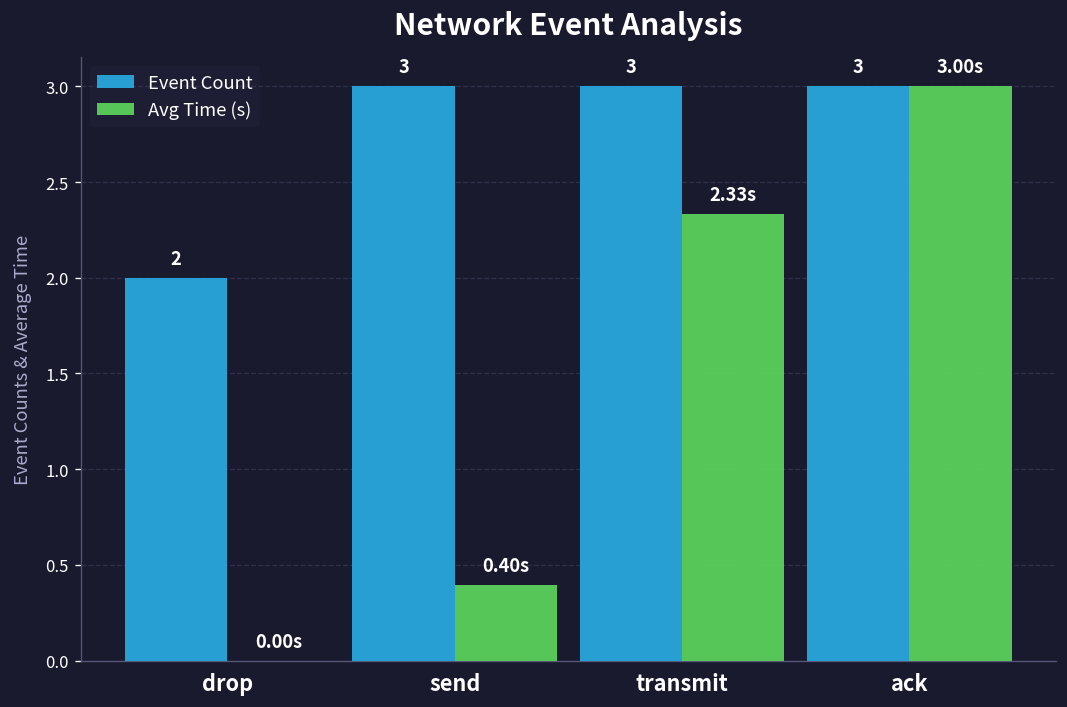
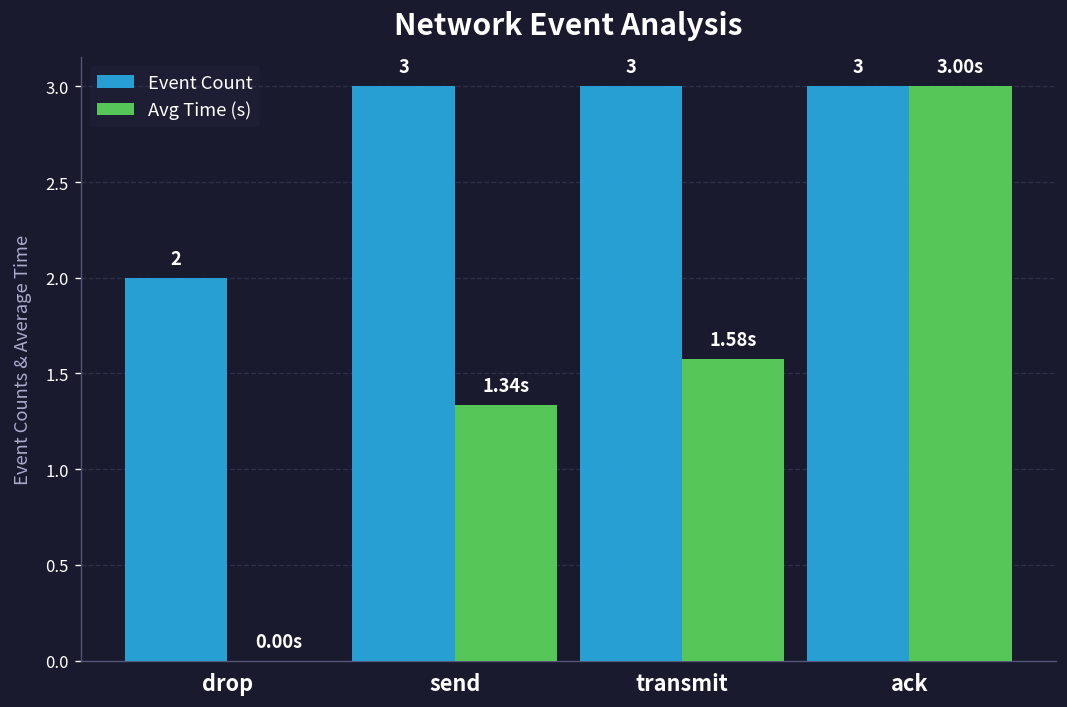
Avg Time (s), send: 0.40s -> 1.34s
Avg Time (s), transmit: 2.33s -> 1.58s
